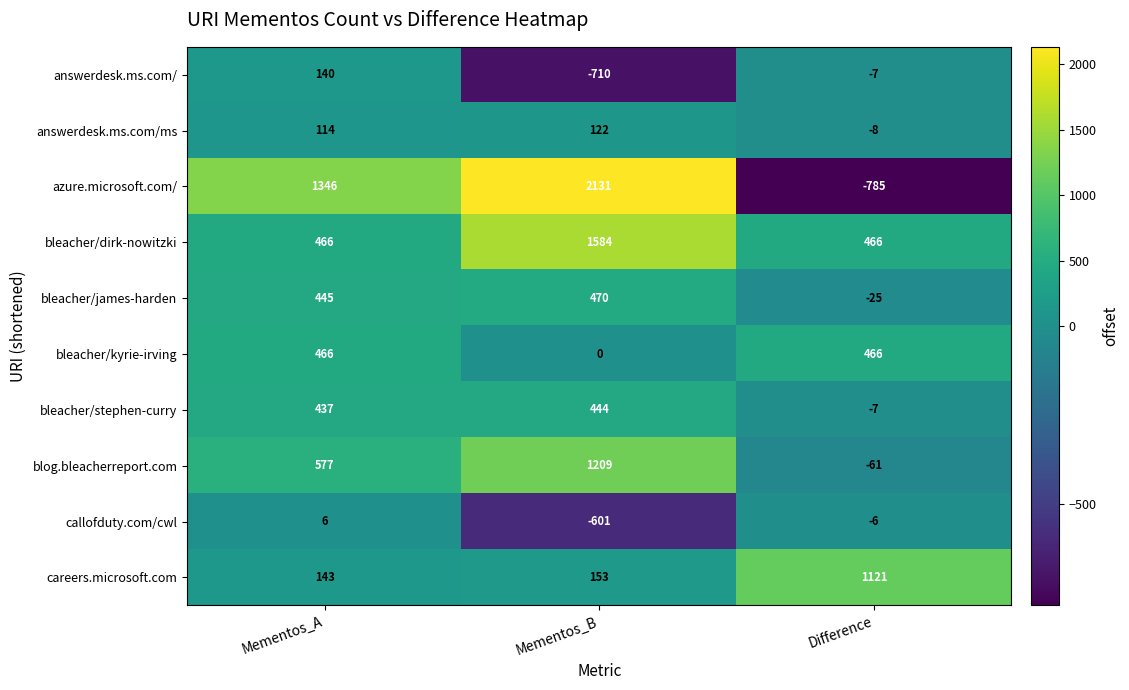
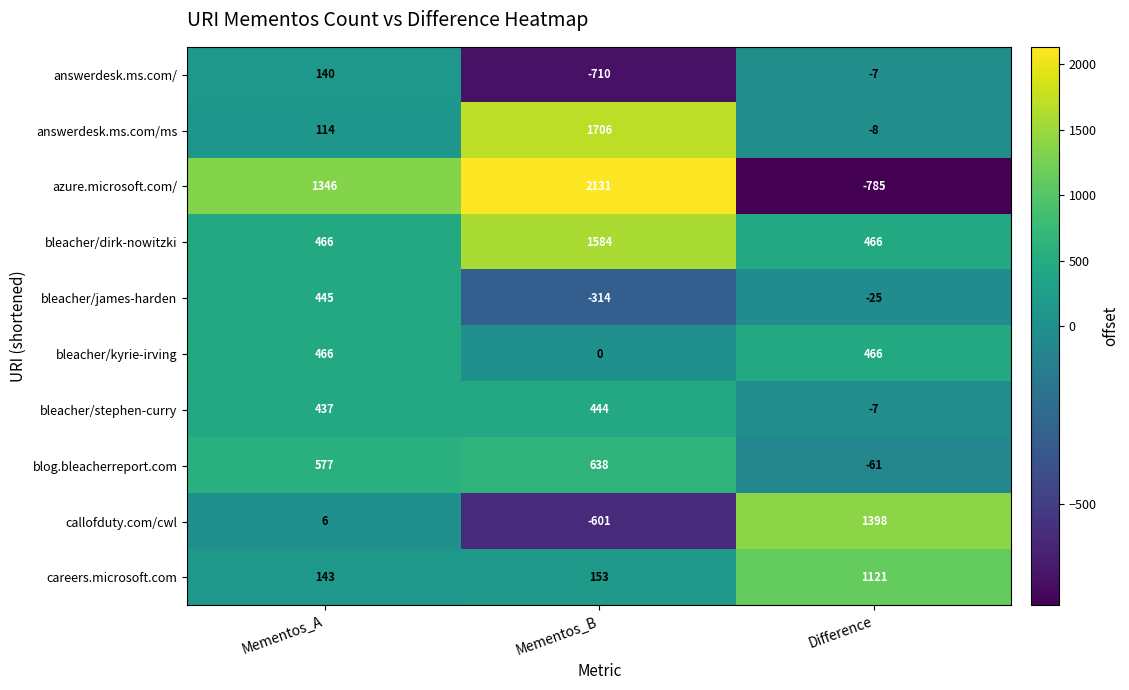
answerdesk.ms.com/ms, Mementos_B: 122 -> 1706
bleacher/james-harden, Mementos_B: 470 -> -314
blog.bleacherreport.com, Mementos_B: 1209 -> 638
callofduty.com/cwl, Difference: -6 -> 1398
